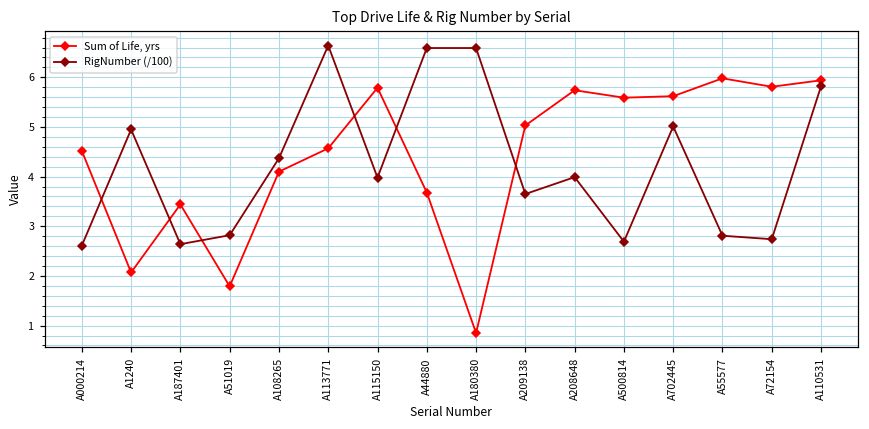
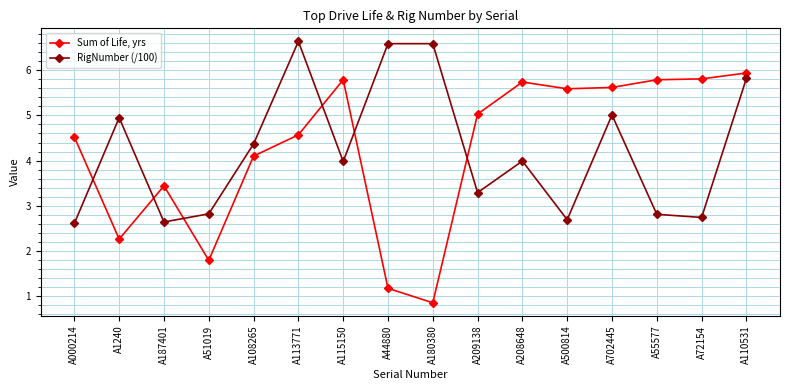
Sum of Life, yrs, A1240: 2.1 -> 2.3
Sum of Life, yrs, A44880: 3.7 -> 1.2
RigNumber (/100), A209138: 3.7 -> 3.3
Sum of Life, yrs, A55577: 6.0 -> 5.8
